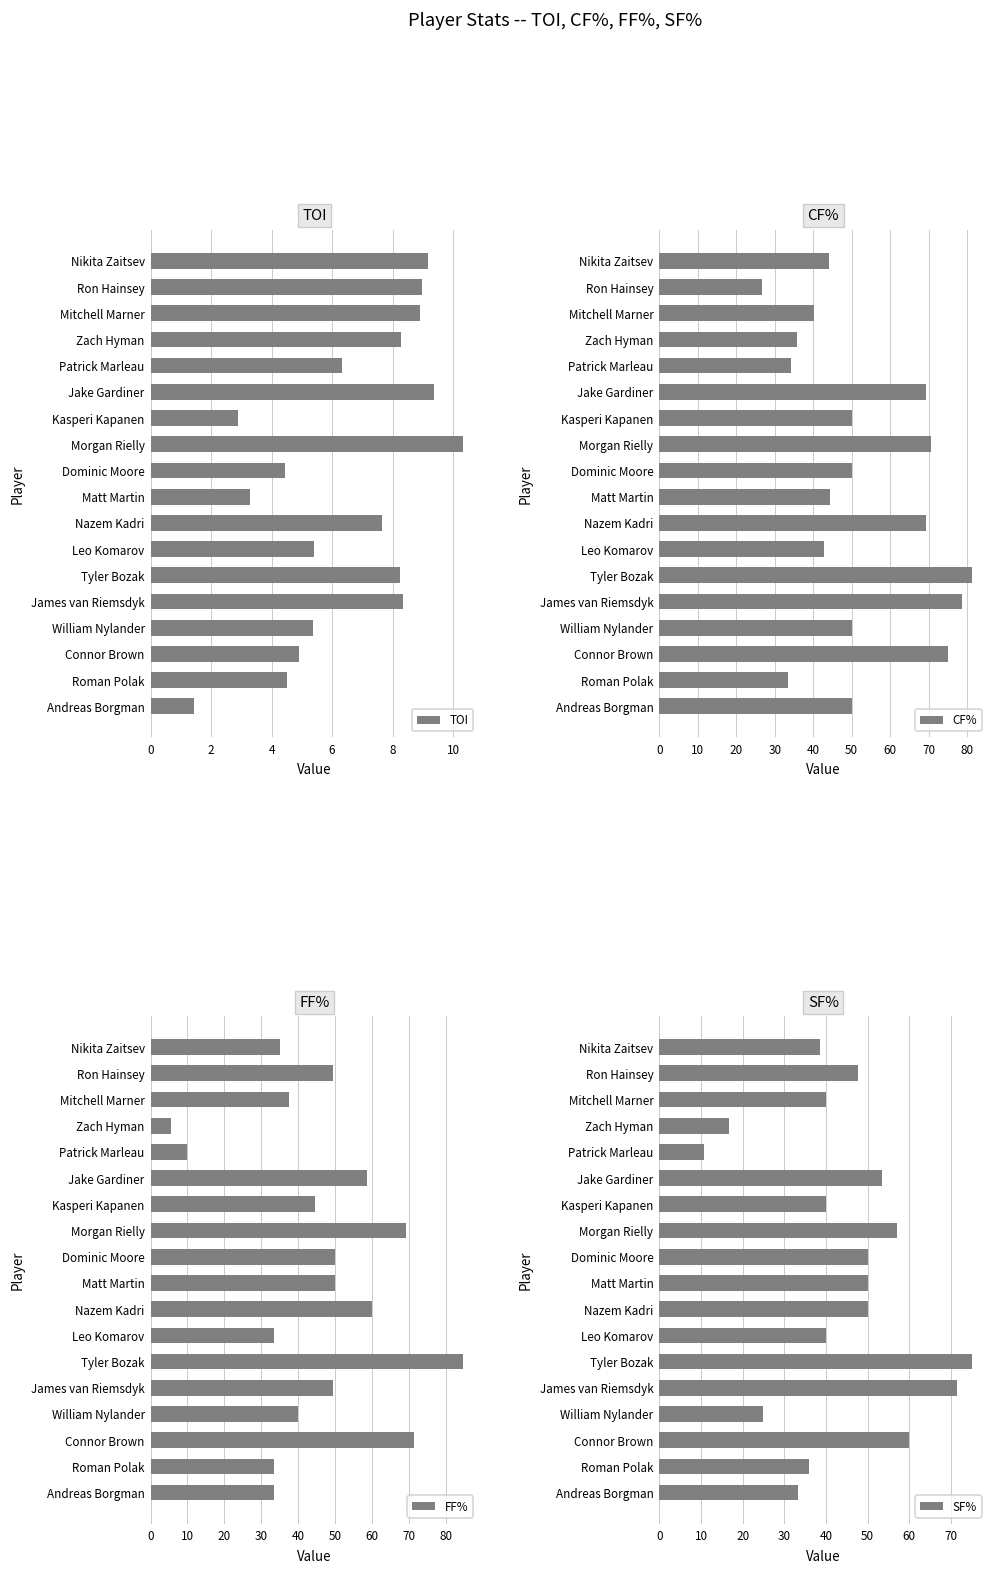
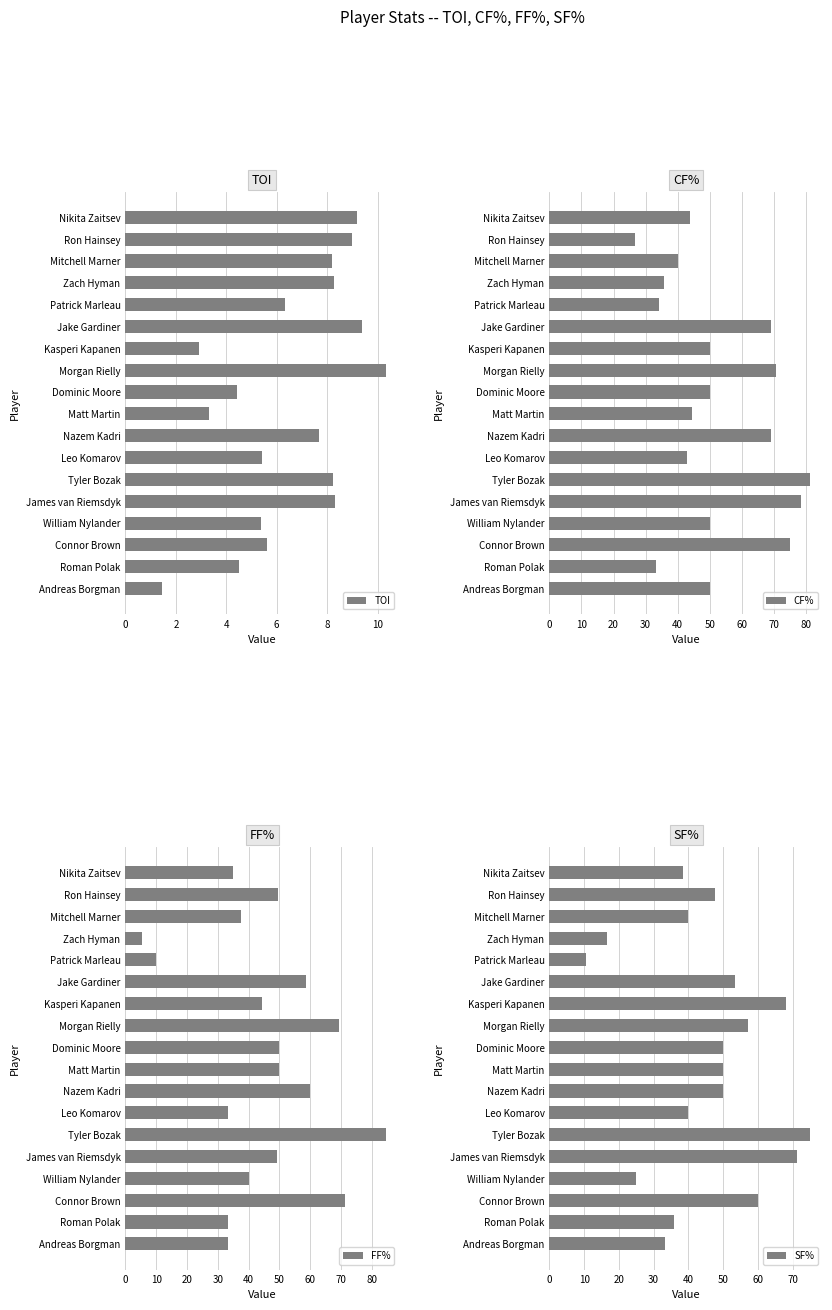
TOI, Mitchell Marner: 8.9 -> 8.2
TOI, Connor Brown: 4.9 -> 5.6
SF%, Kasperi Kapanen: 40 -> 68
